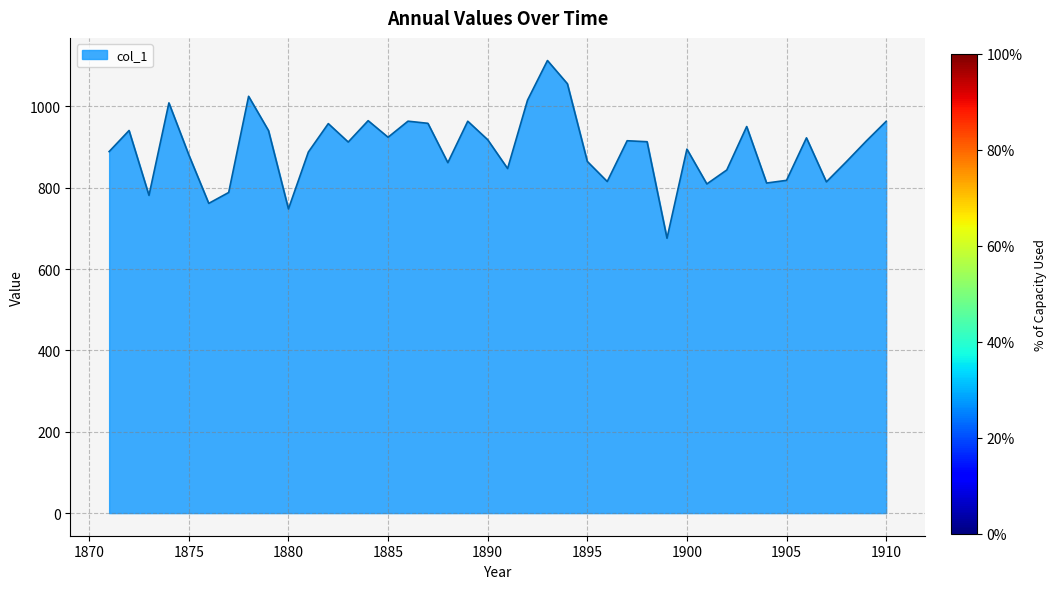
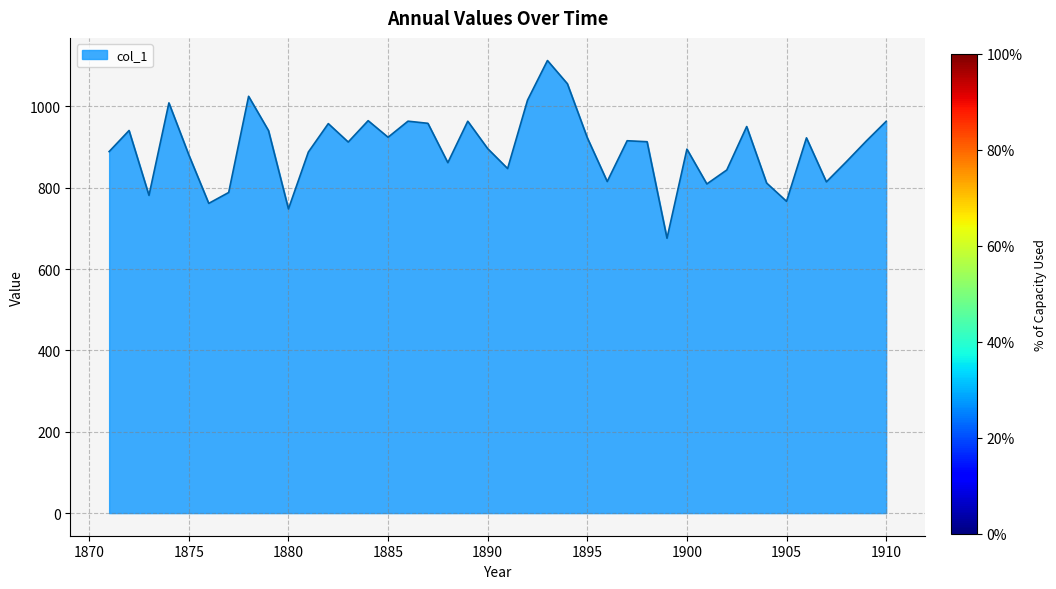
1890: 920 -> 900
1895: 860 -> 920
1905: 820 -> 770
